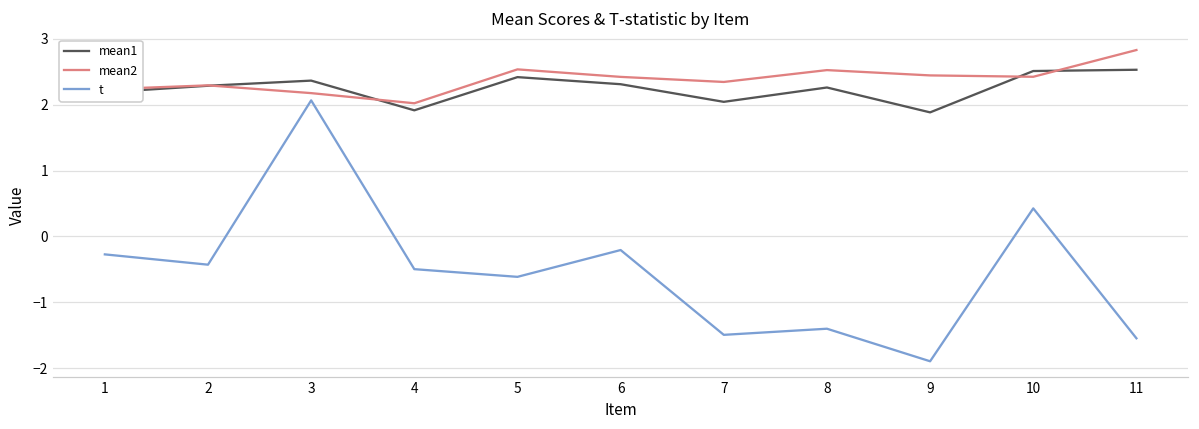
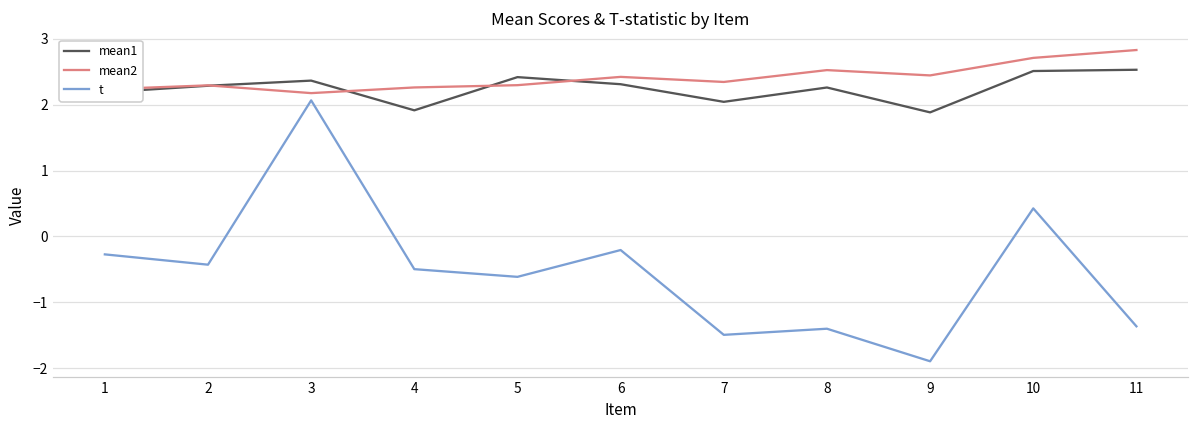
mean2, 4: 2.0 -> 2.3
mean2, 5: 2.5 -> 2.3
mean2, 10: 2.4 -> 2.7
t, 11: -1.5 -> -1.4
